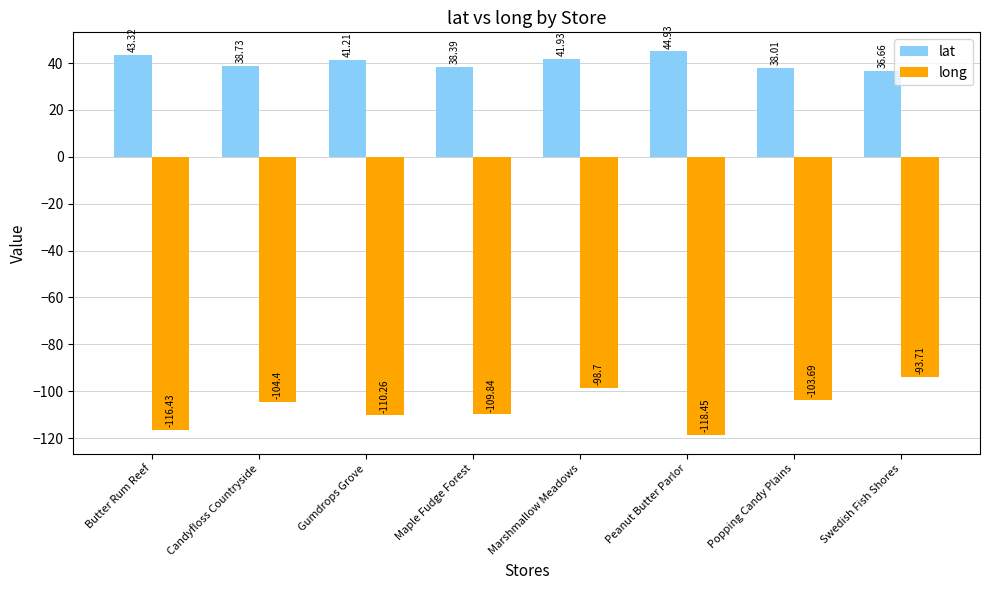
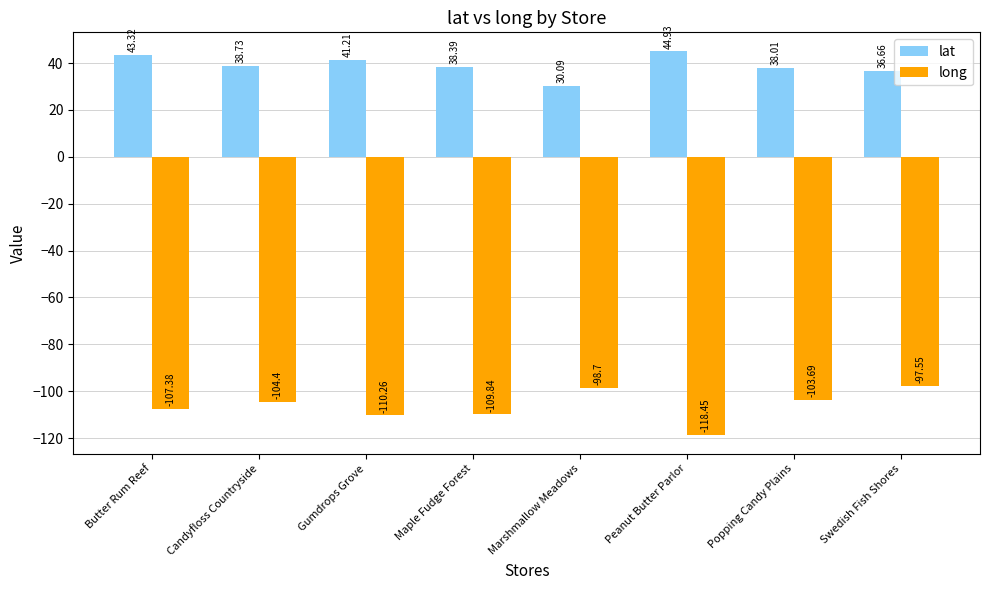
long, Butter Rum Reef: -116.43 -> -107.38
lat, Marshmallow Meadows: 41.93 -> 30.09
long, Swedish Fish Shores: -93.71 -> -97.55
